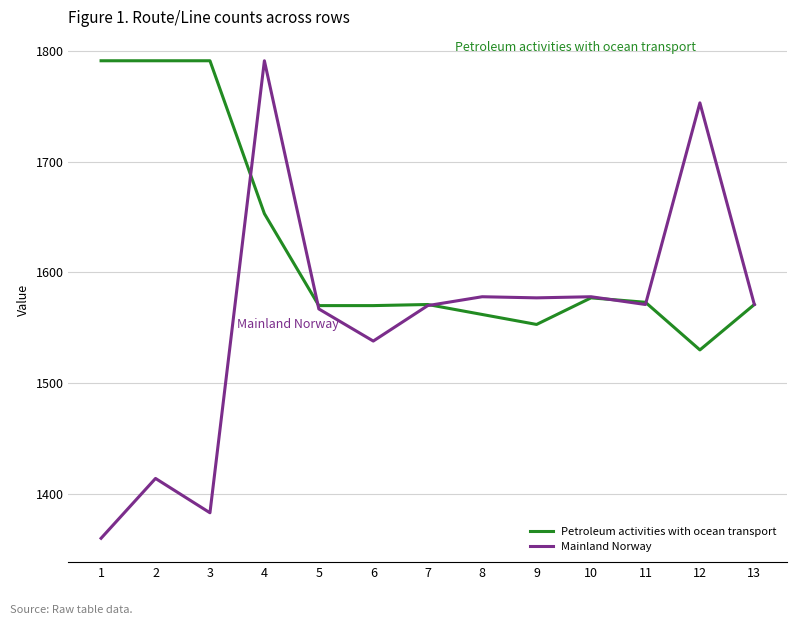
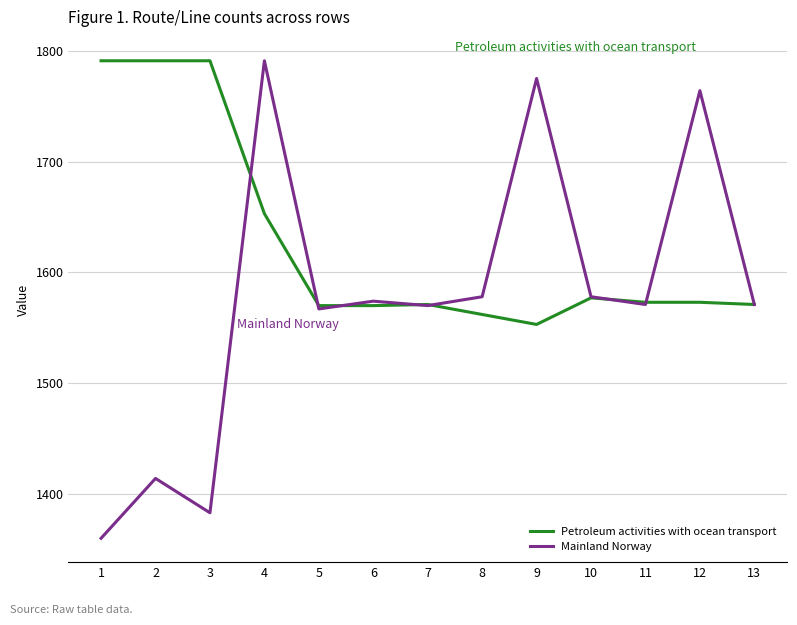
Mainland Norway, 6: 1538 -> 1574
Mainland Norway, 9: 1577 -> 1775
Petroleum activities with ocean transport, 12: 1530 -> 1573
Mainland Norway, 12: 1753 -> 1764
